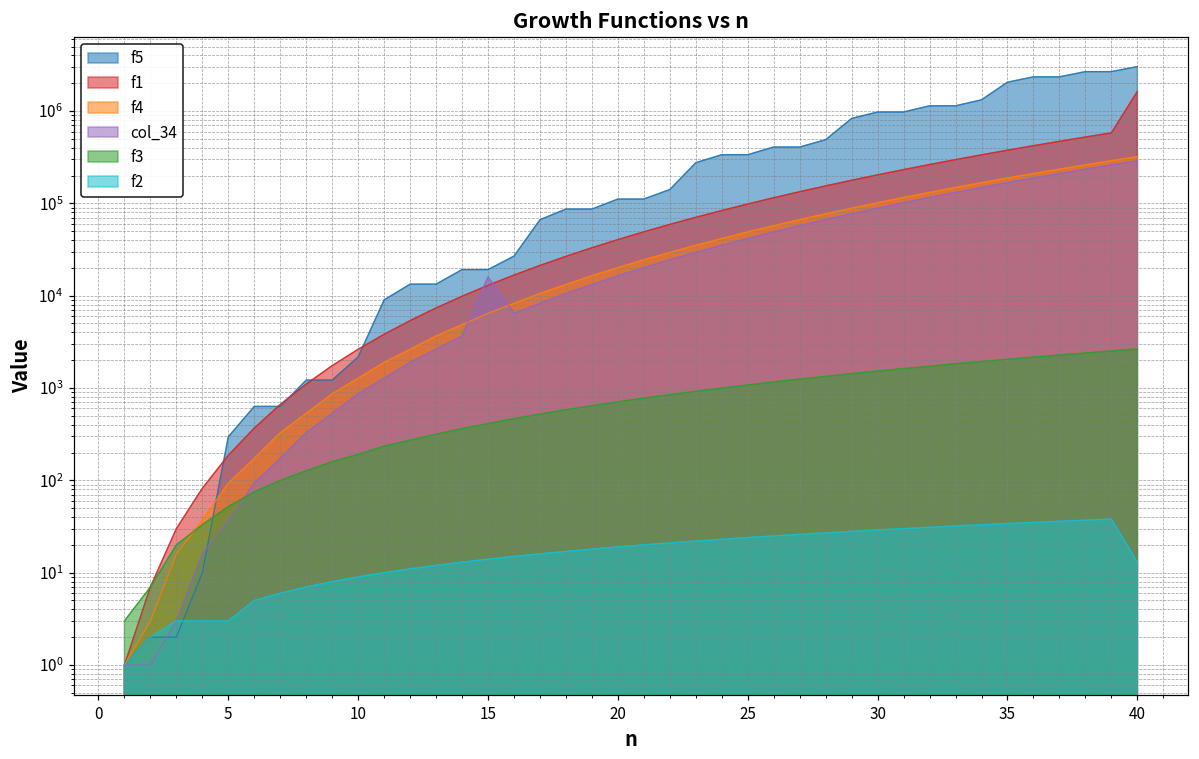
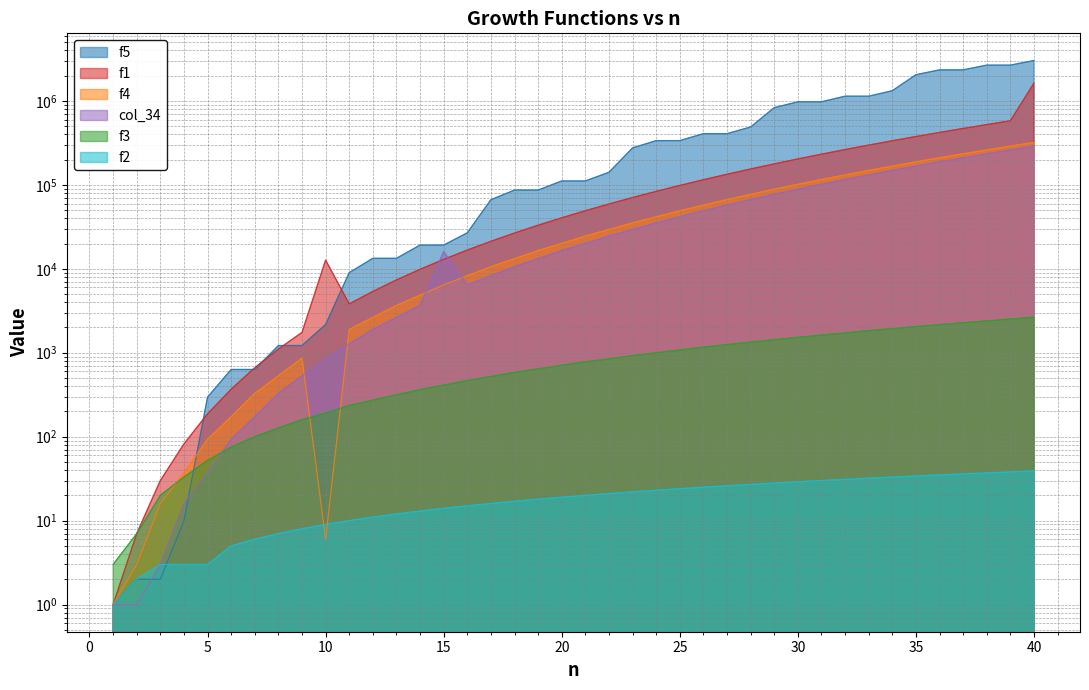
f1, 10: 2600 -> 13000
f4, 10: 1300 -> 6
f2, 40: 13 -> 40
